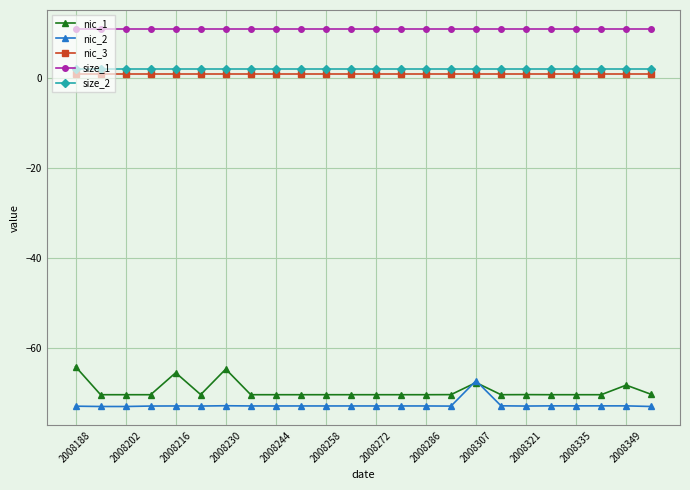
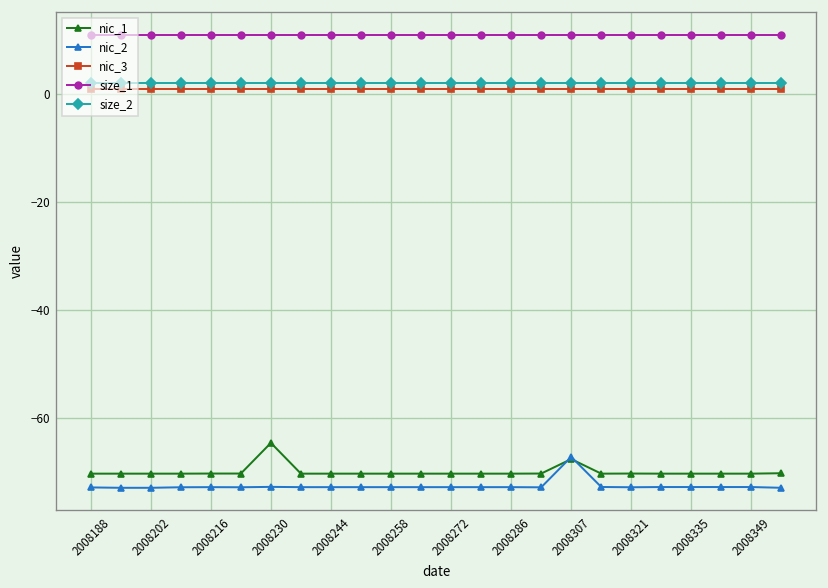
nic_1, 2008188: -64 -> -70
nic_1, 2008216: -65 -> -70
nic_1, 2008349: -68 -> -70
